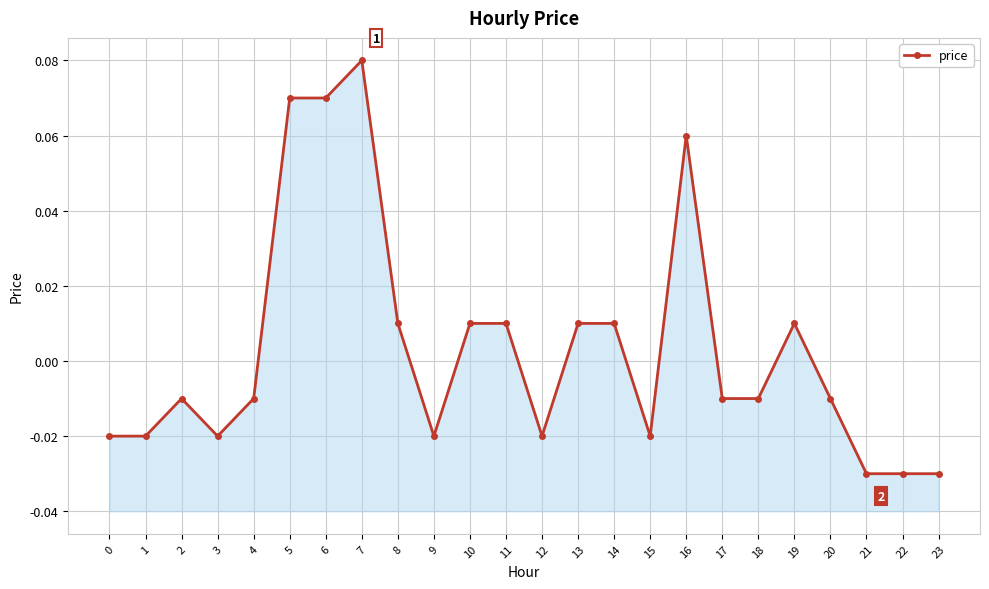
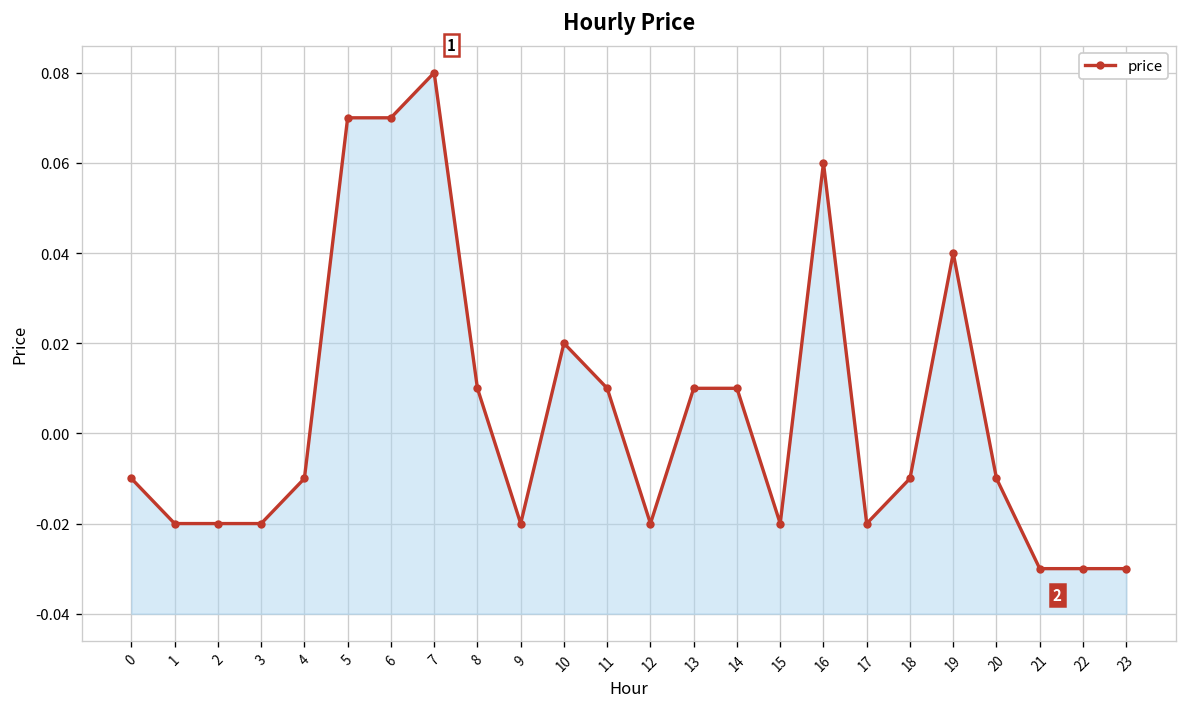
0: -0.02 -> -0.01
2: -0.01 -> -0.02
10: 0.01 -> 0.02
17: -0.01 -> -0.02
19: 0.01 -> 0.04
